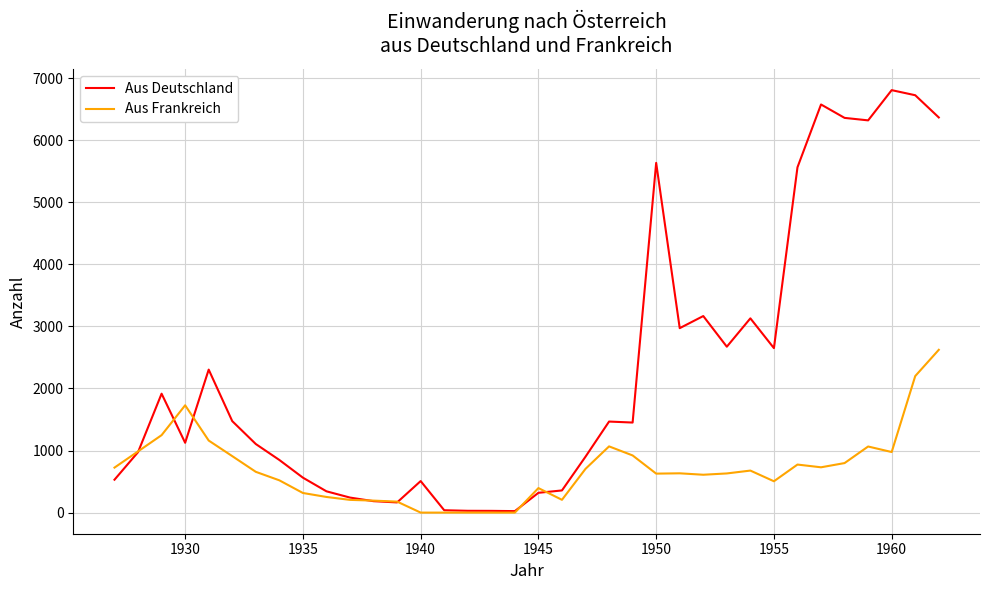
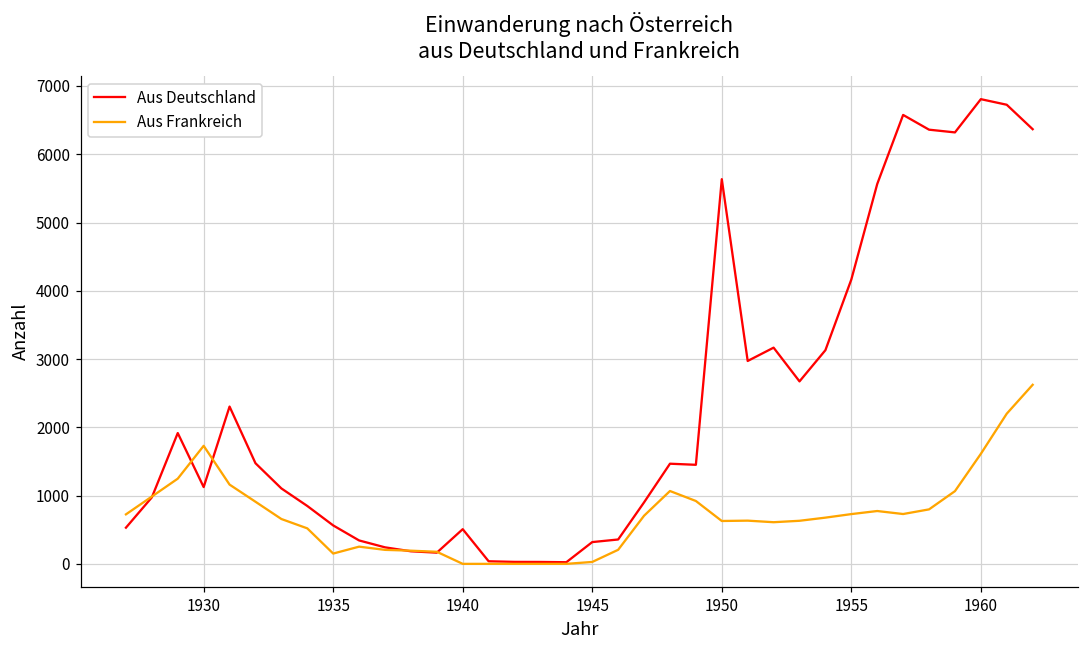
Aus Frankreich, 1935: 300 -> 200
Aus Frankreich, 1945: 400 -> 0
Aus Deutschland, 1955: 2700 -> 4200
Aus Frankreich, 1955: 500 -> 700
Aus Frankreich, 1960: 1000 -> 1600
